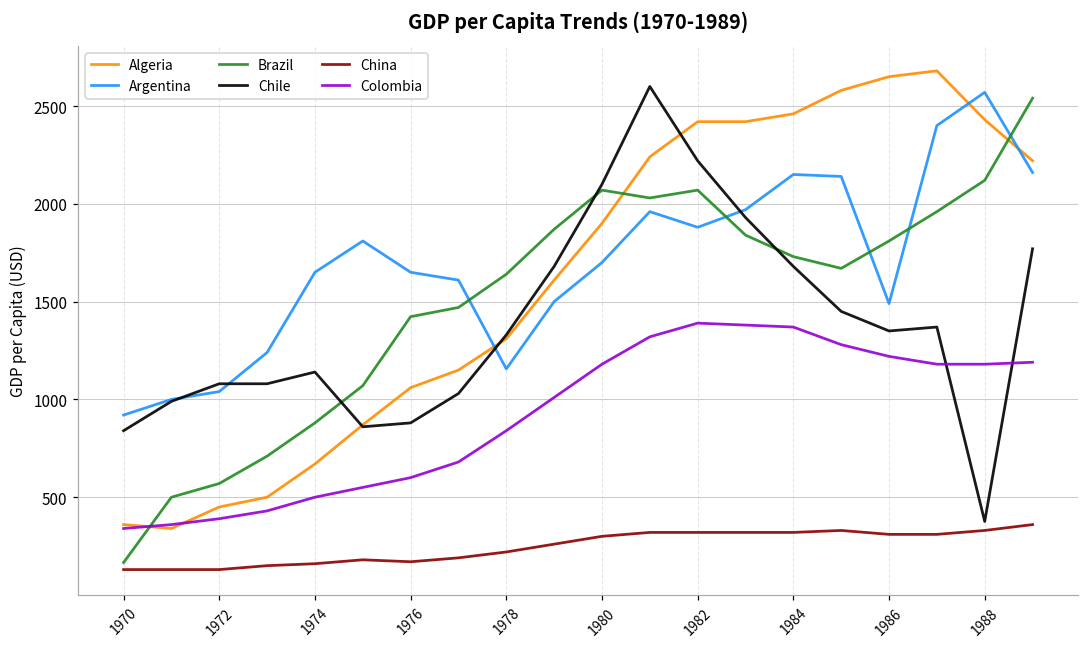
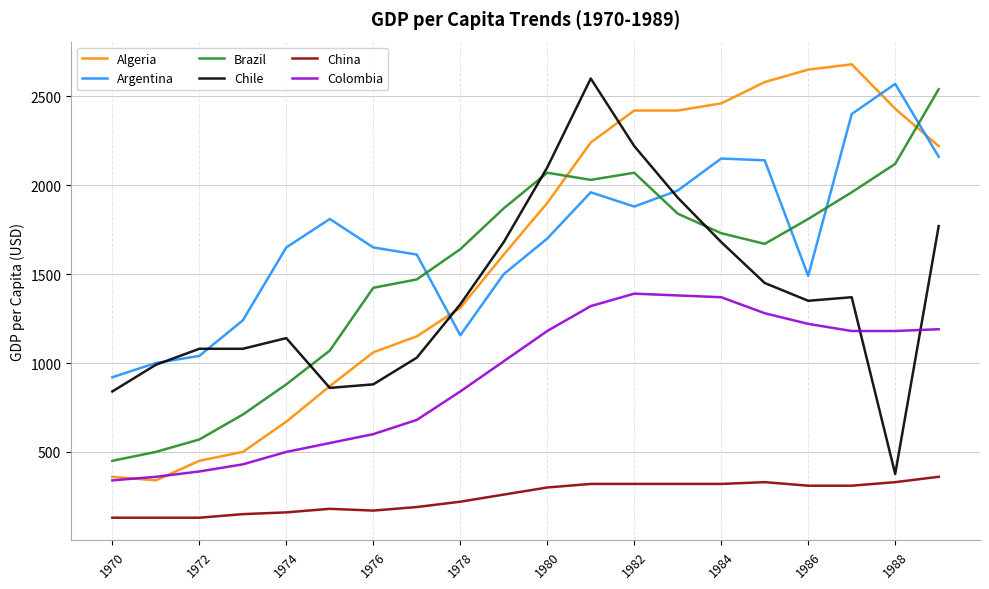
Brazil, 1970: 170 -> 450
